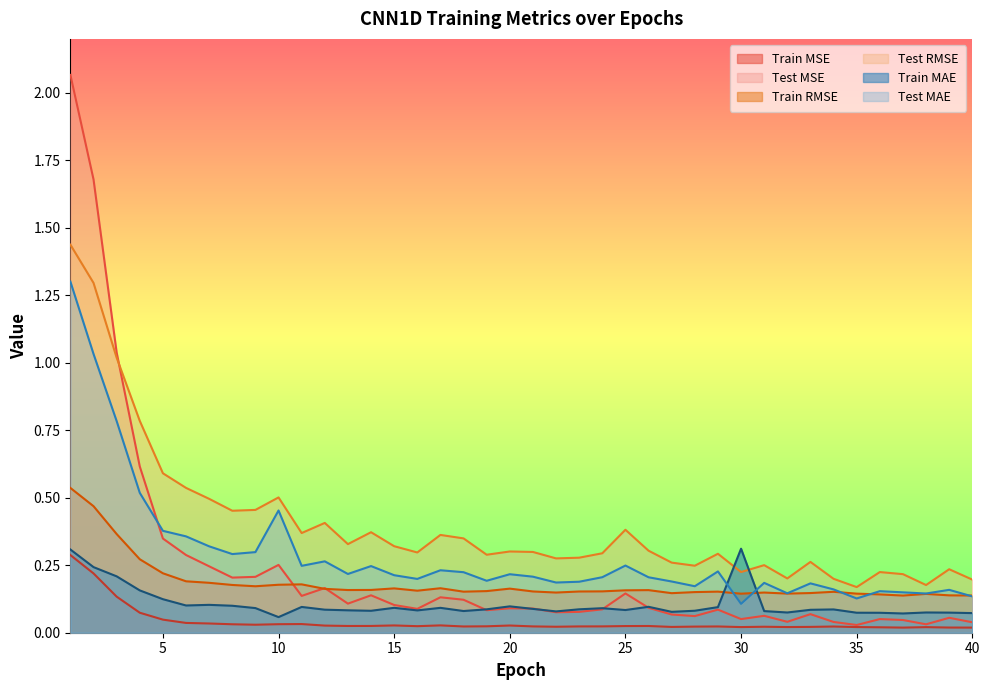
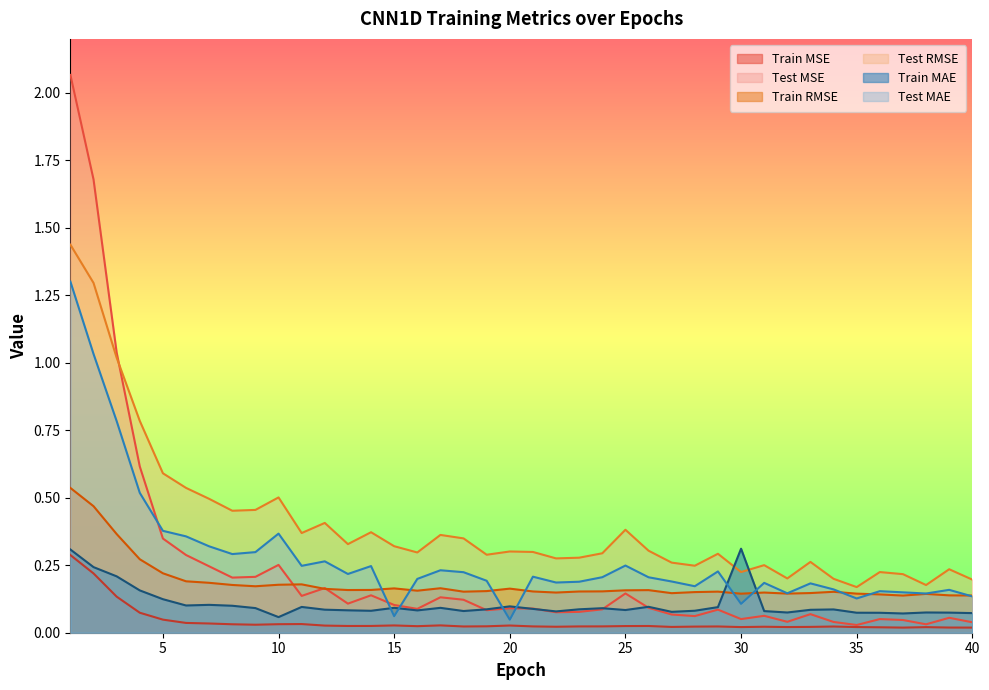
Test MAE, 10: 0.45 -> 0.37
Test MAE, 15: 0.21 -> 0.06
Test MAE, 20: 0.22 -> 0.05
